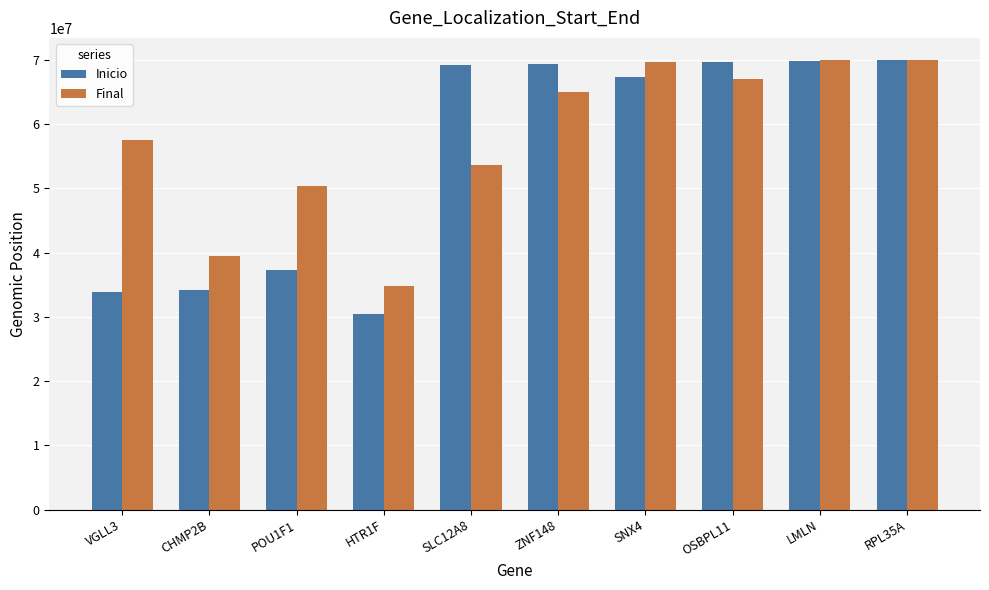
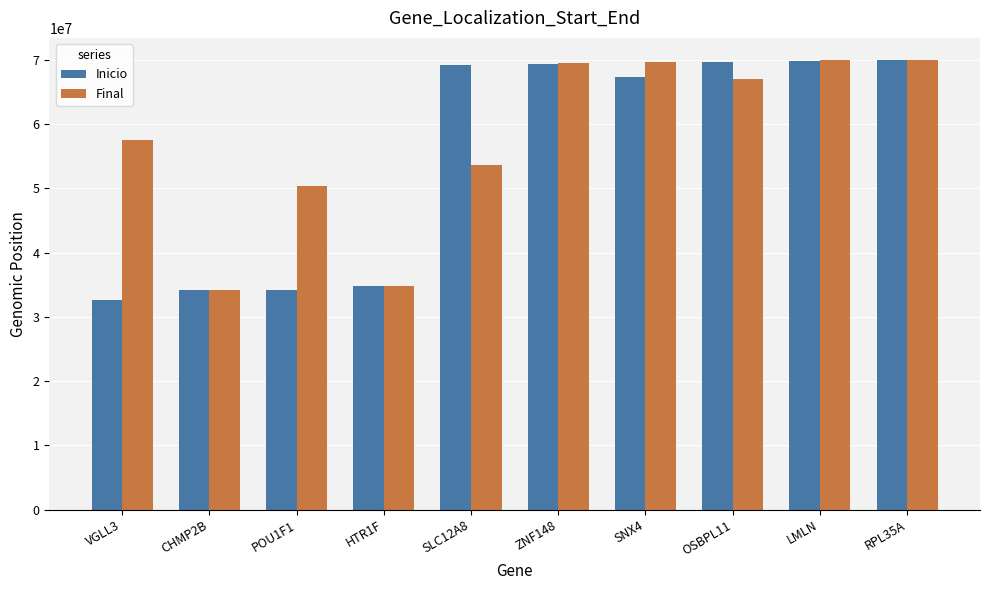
Inicio, VGLL3: 34000000 -> 33000000
Final, CHMP2B: 40000000 -> 34000000
Inicio, POU1F1: 37000000 -> 34000000
Inicio, HTR1F: 30000000 -> 35000000
Final, ZNF148: 65000000 -> 70000000
